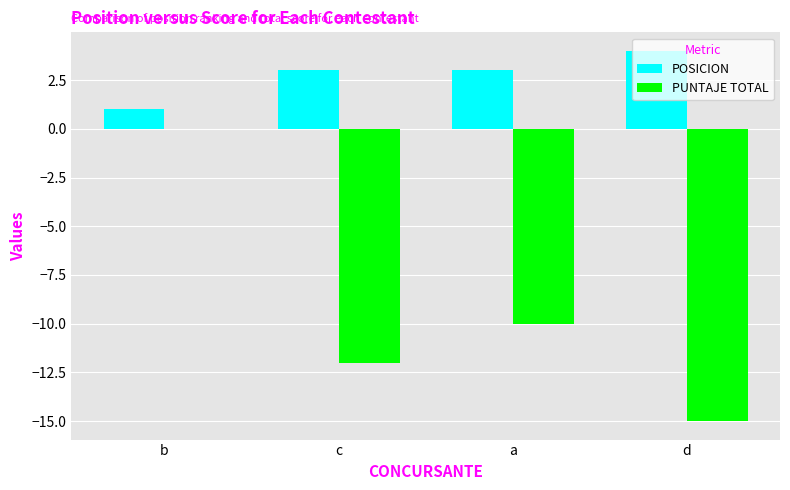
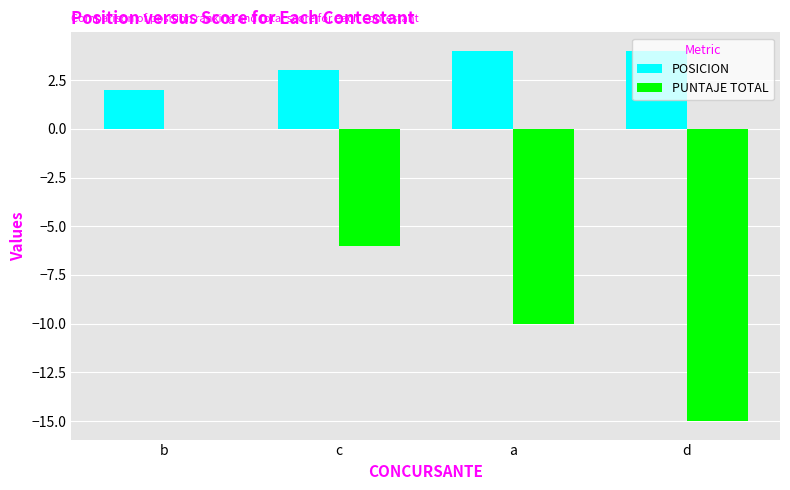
POSICION, b: 1 -> 2
PUNTAJE TOTAL, c: -12 -> -6
POSICION, a: 3 -> 4
